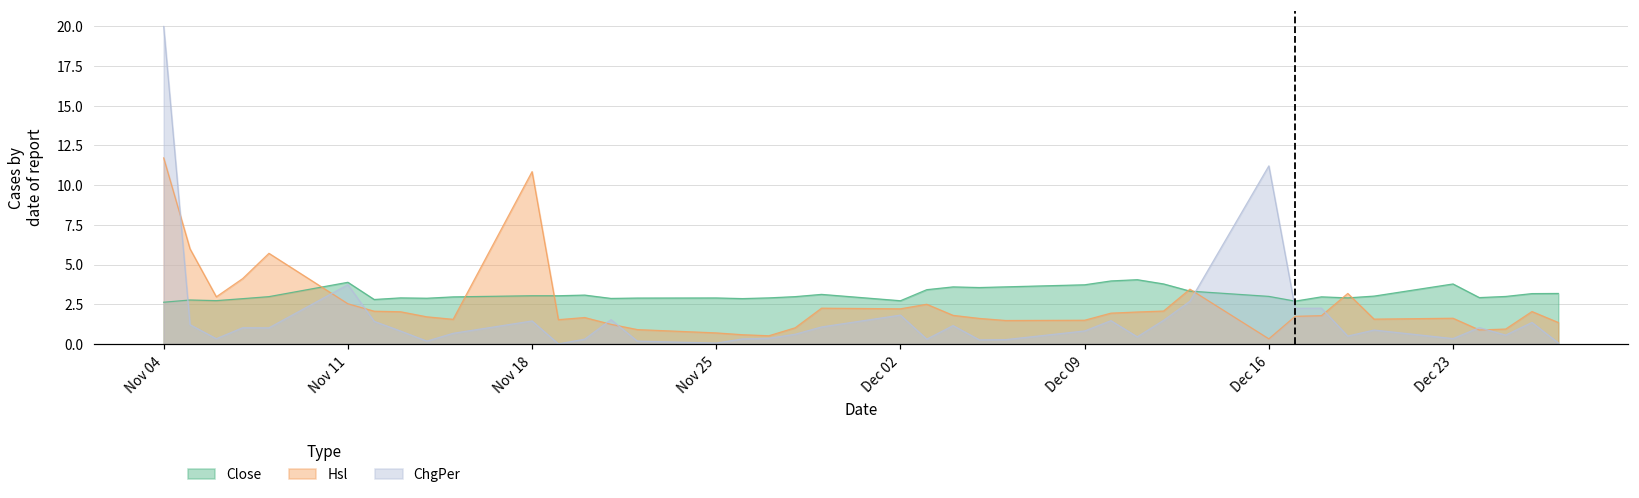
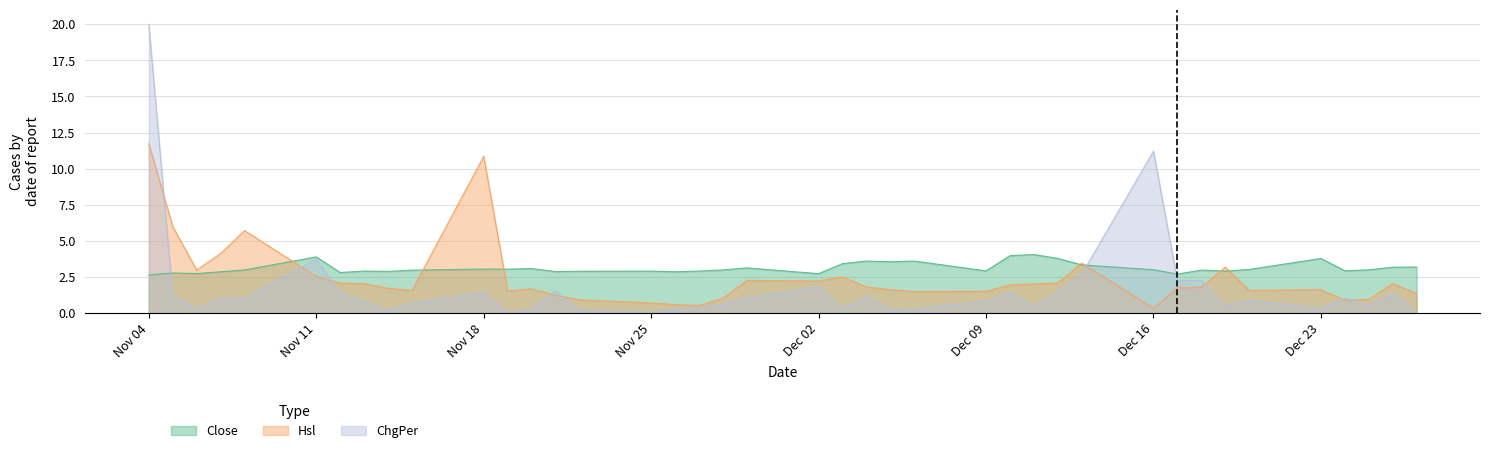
Close, Dec 09: 3.7 -> 2.9
